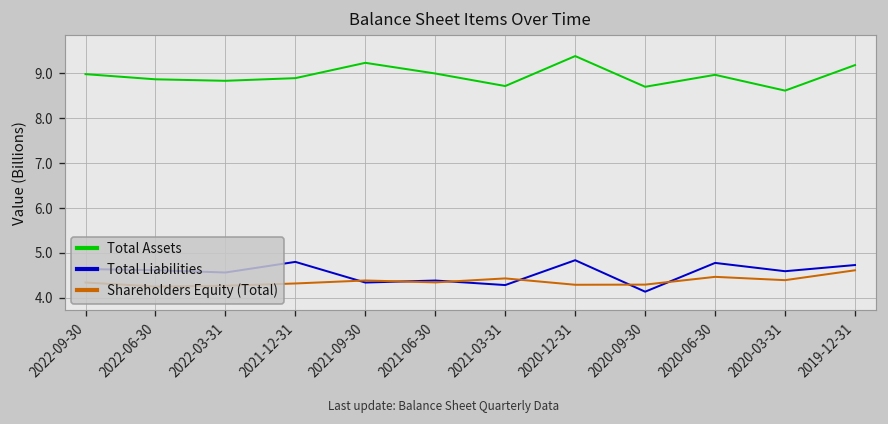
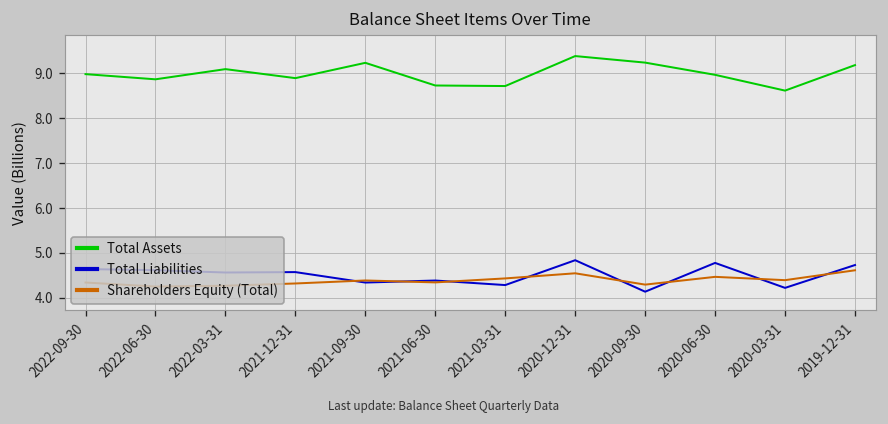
Total Assets, 2022-03-31: 8.8 -> 9.1
Total Liabilities, 2021-12-31: 4.8 -> 4.6
Total Assets, 2021-06-30: 9.0 -> 8.7
Shareholders Equity (Total), 2020-12-31: 4.3 -> 4.5
Total Assets, 2020-09-30: 8.7 -> 9.2
Total Liabilities, 2020-03-31: 4.6 -> 4.2
